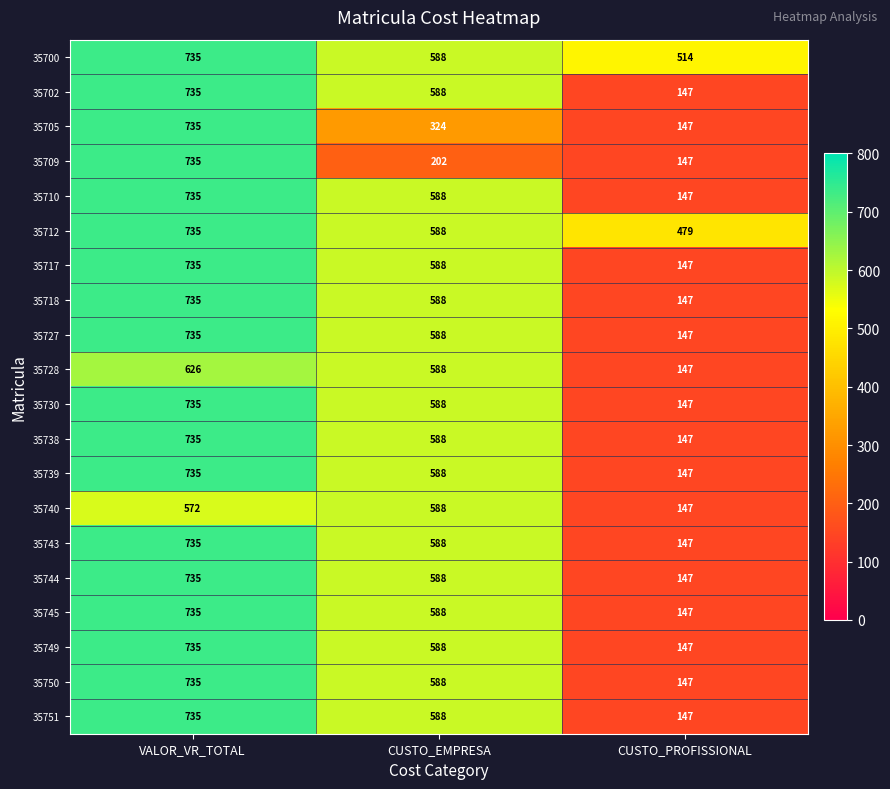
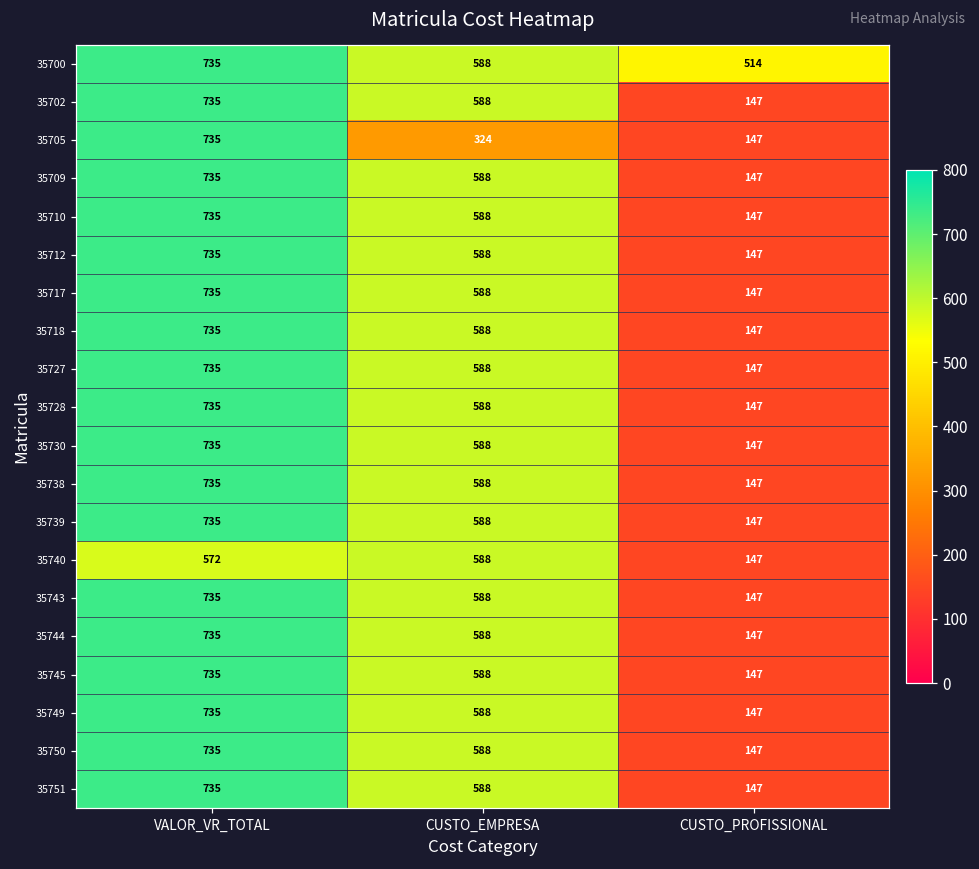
35709, CUSTO_EMPRESA: 202 -> 588
35712, CUSTO_PROFISSIONAL: 479 -> 147
35728, VALOR_VR_TOTAL: 626 -> 735
